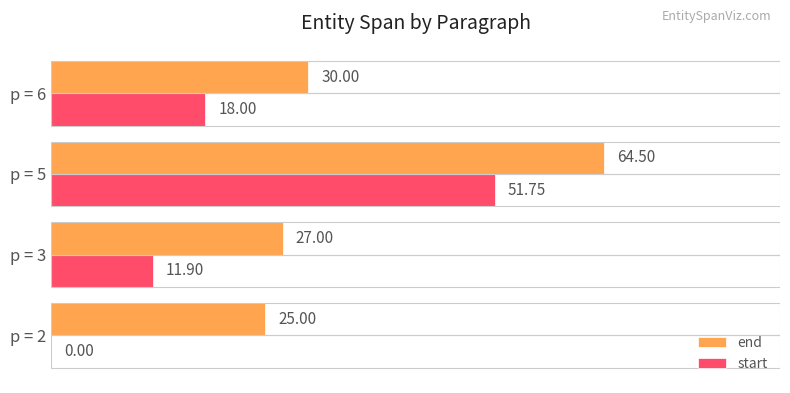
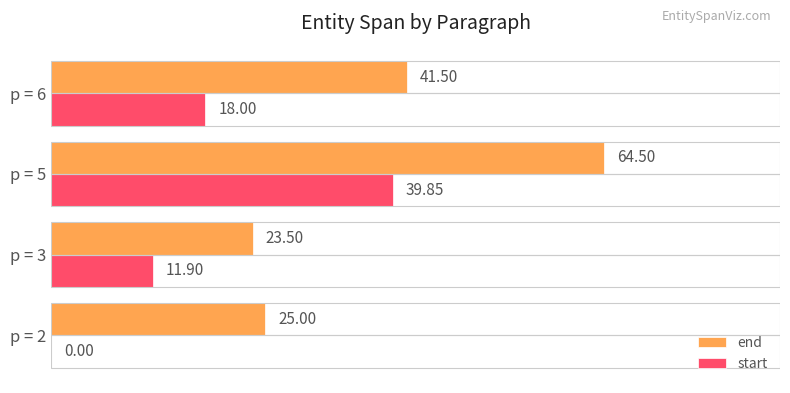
end, p = 6: 30.00 -> 41.50
start, p = 5: 51.75 -> 39.85
end, p = 3: 27.00 -> 23.50
